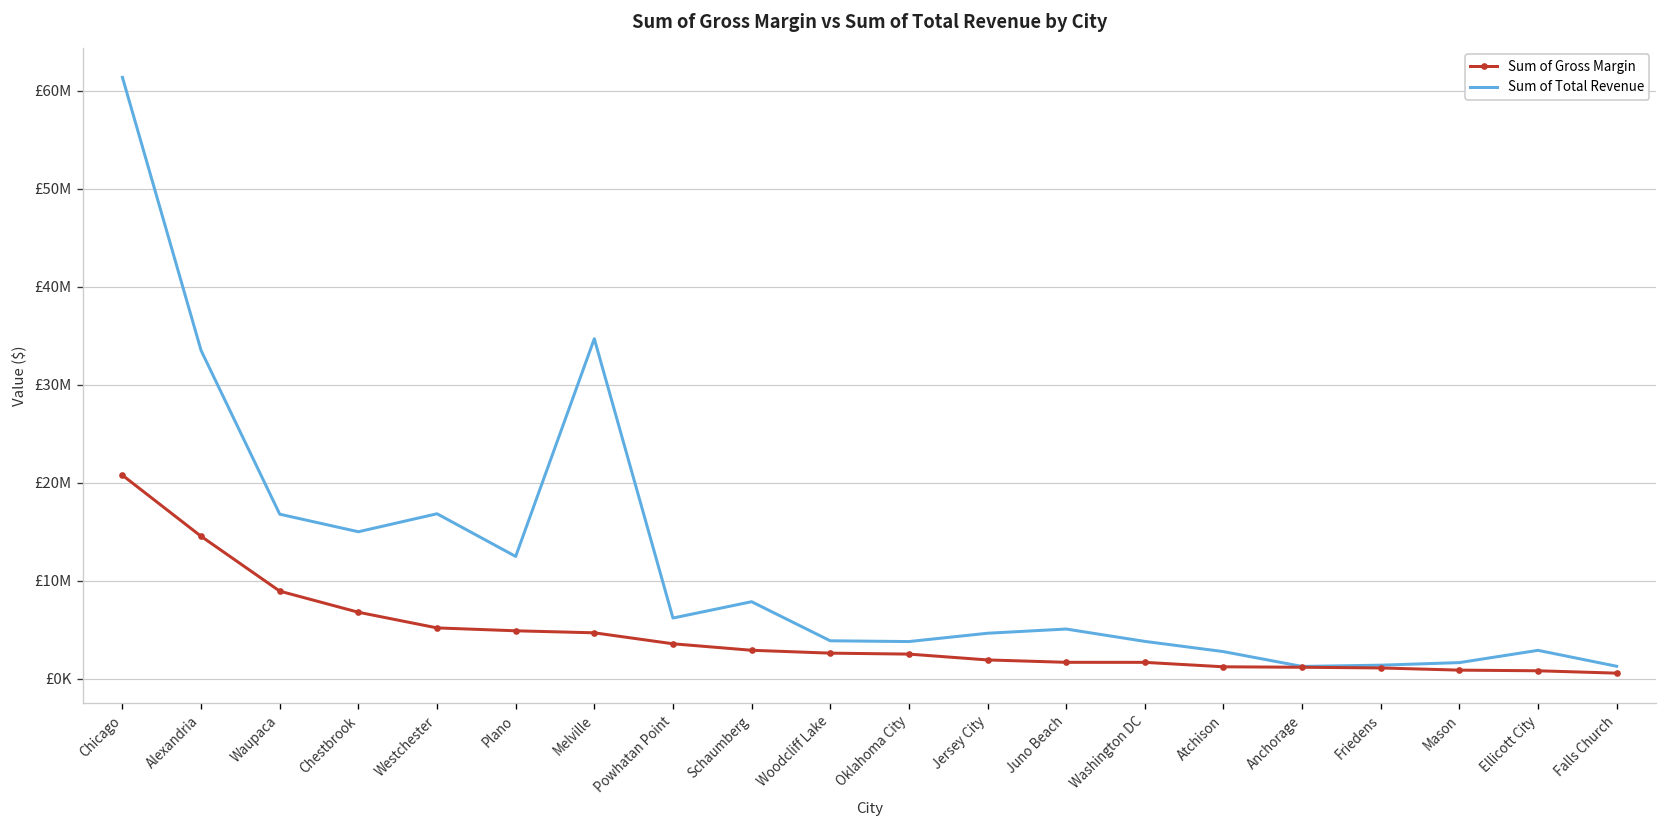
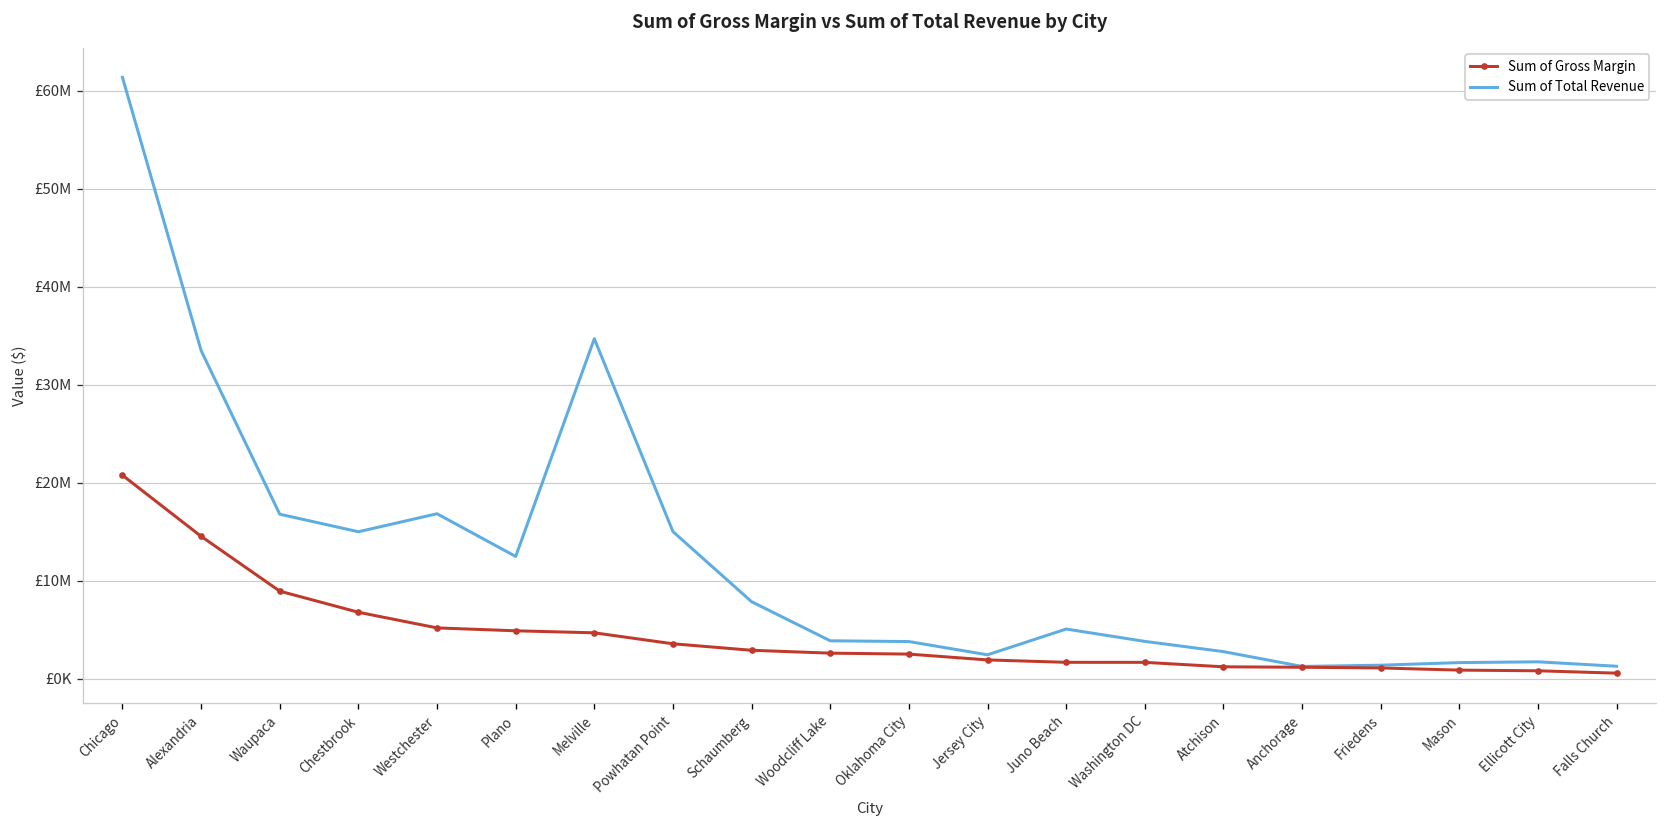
Sum of Total Revenue, Powhatan Point: £6000000 -> £15000000
Sum of Total Revenue, Jersey City: £5000000 -> £2000000
Sum of Total Revenue, Ellicott City: £3000000 -> £2000000
